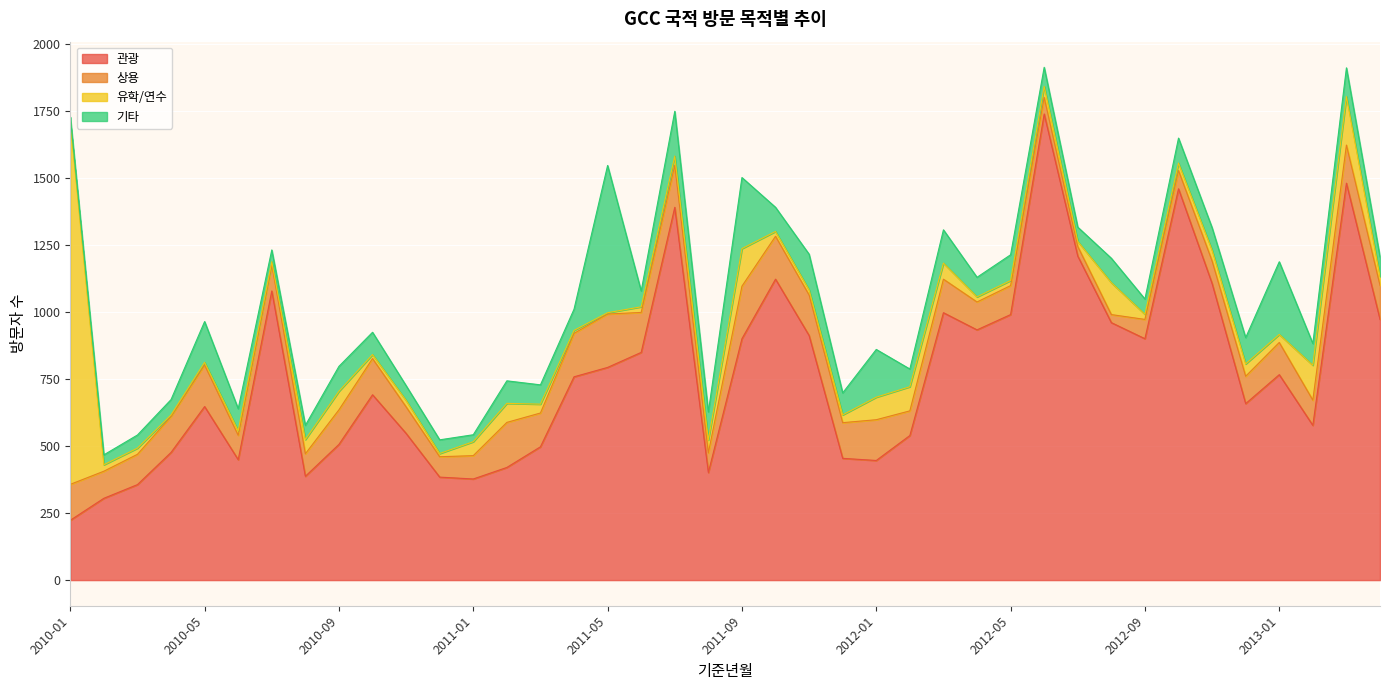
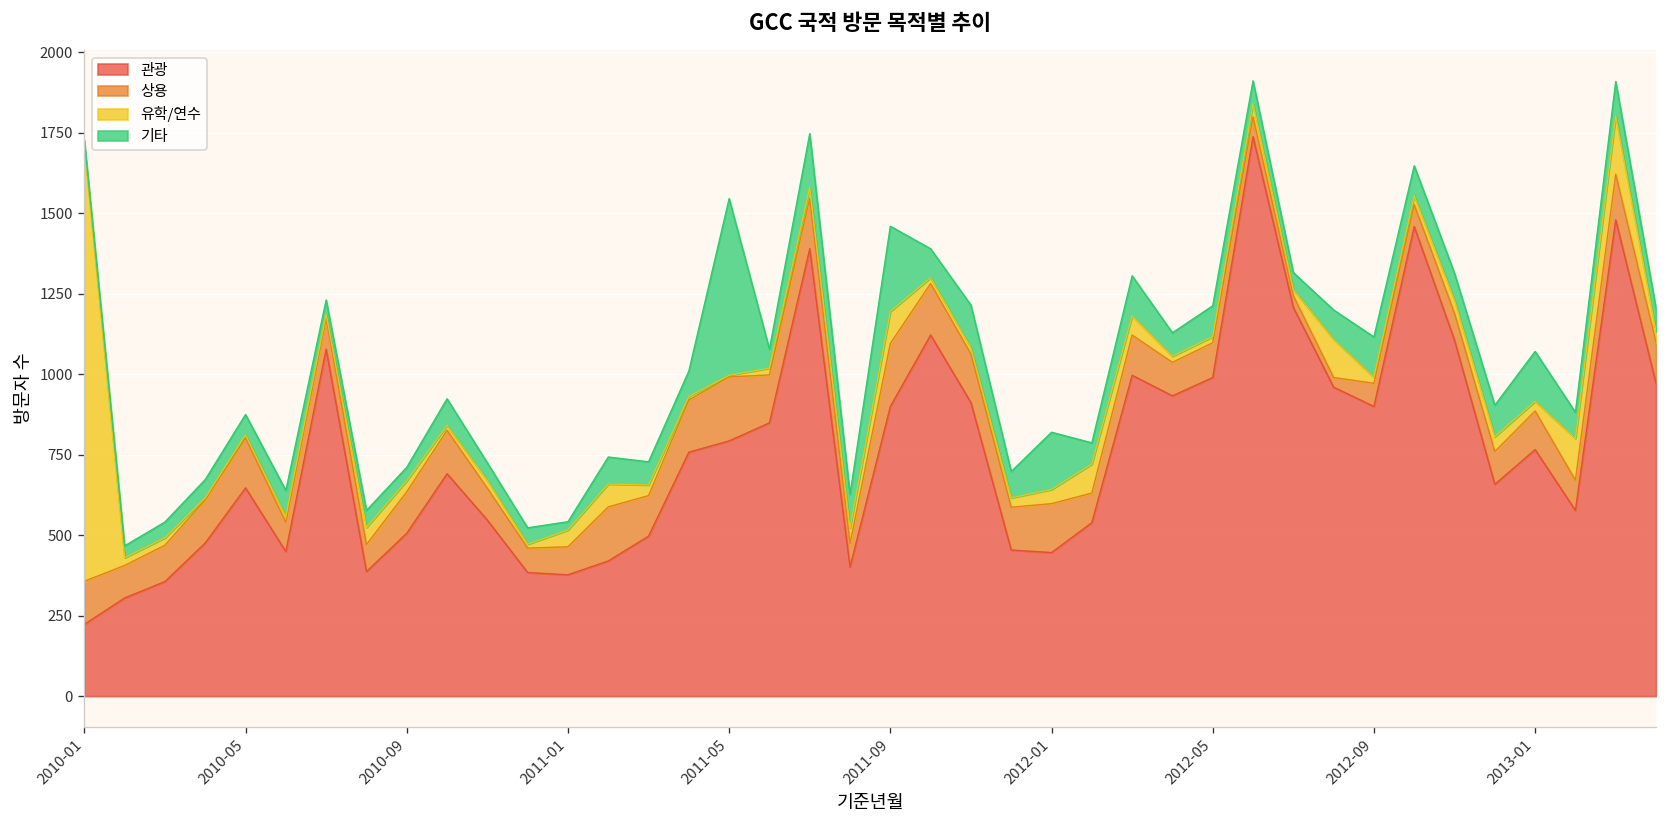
기타, 2010-05: 150 -> 60
유학/연수, 2010-09: 70 -> 30
기타, 2010-09: 90 -> 40
유학/연수, 2011-09: 140 -> 100
유학/연수, 2012-01: 80 -> 40
기타, 2012-09: 60 -> 130
기타, 2013-01: 270 -> 160
